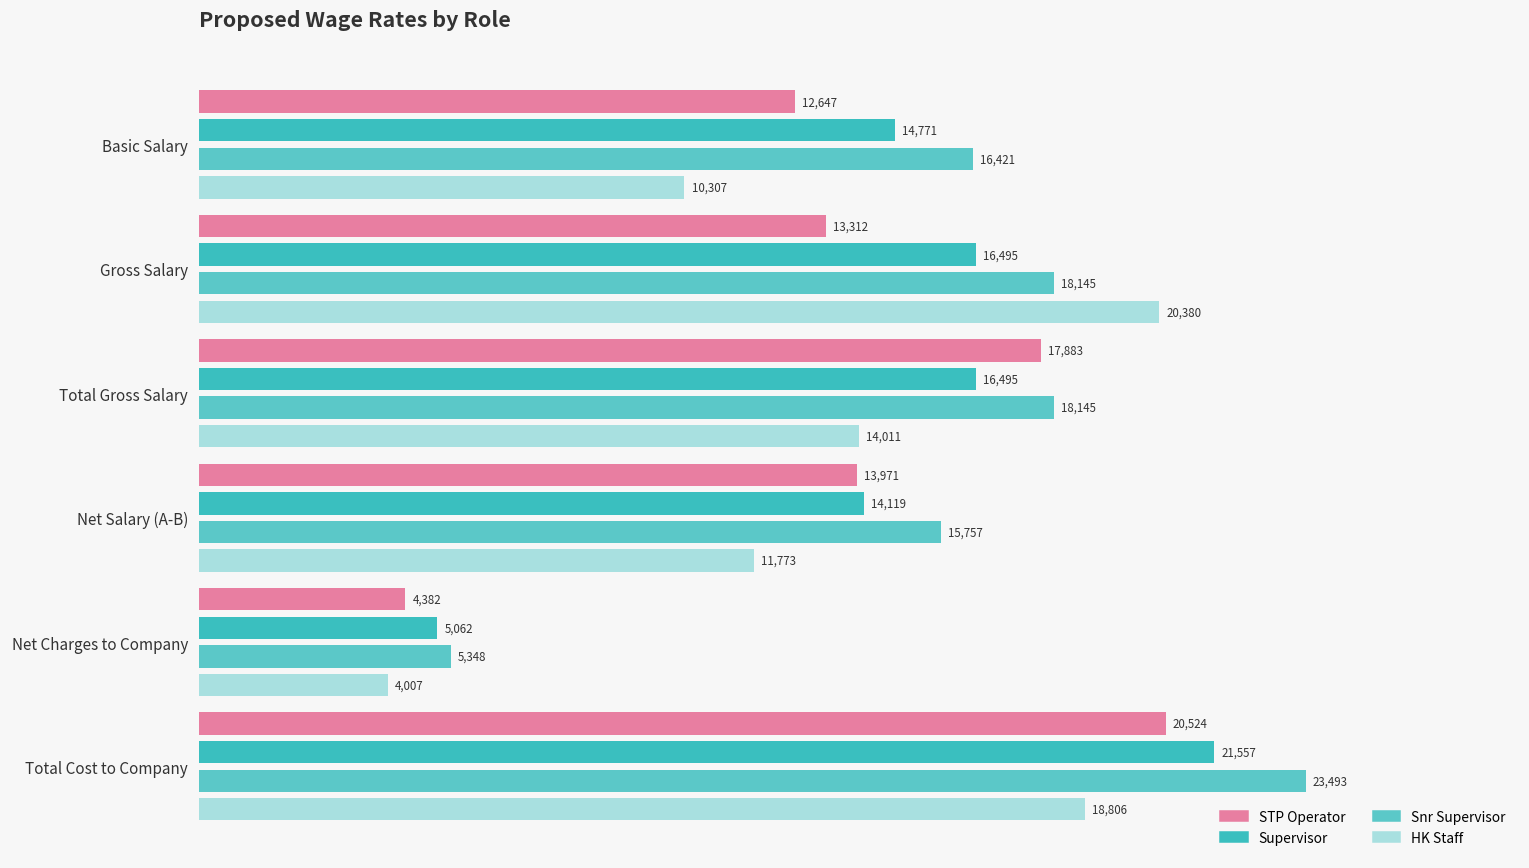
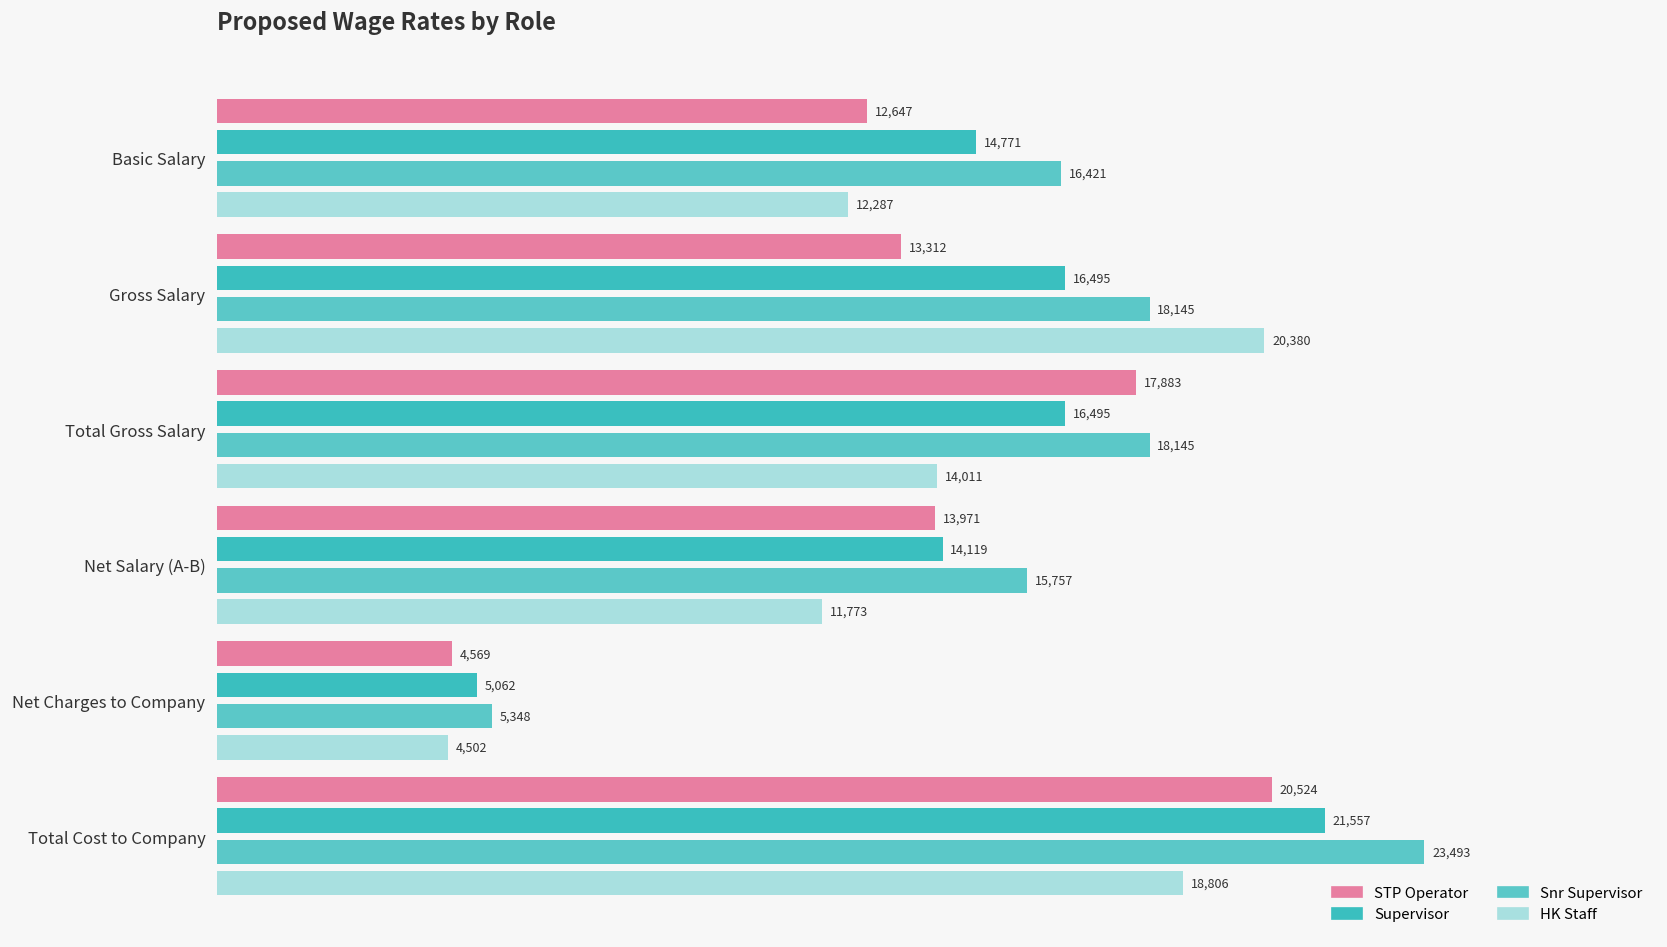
HK Staff, Basic Salary: 10,307 -> 12,287
STP Operator, Net Charges to Company: 4,382 -> 4,569
HK Staff, Net Charges to Company: 4,007 -> 4,502
